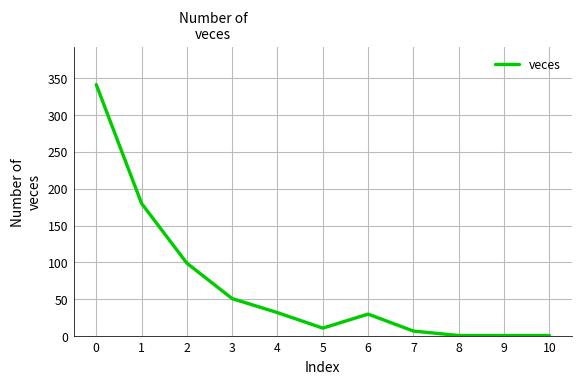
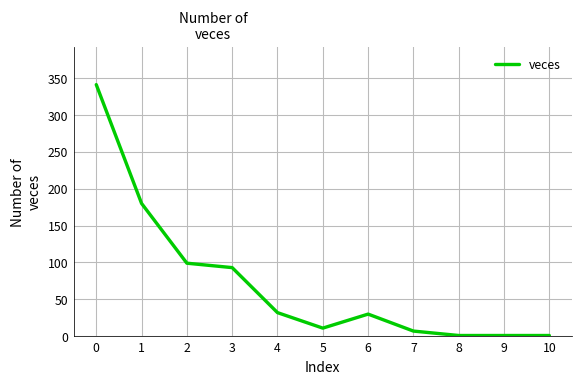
3: 50 -> 90
